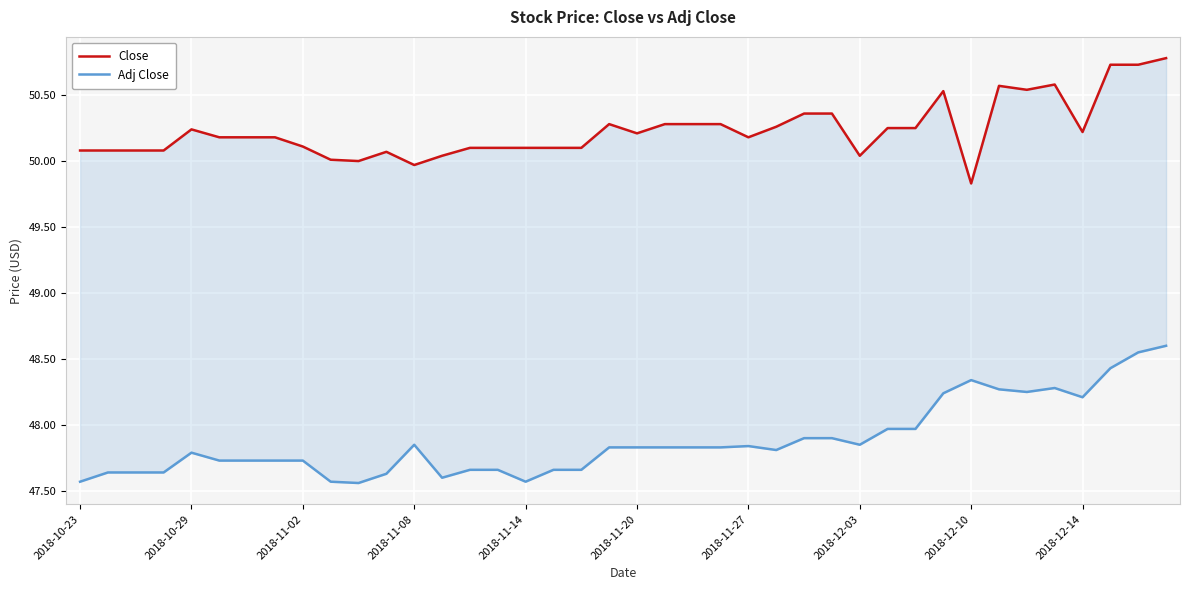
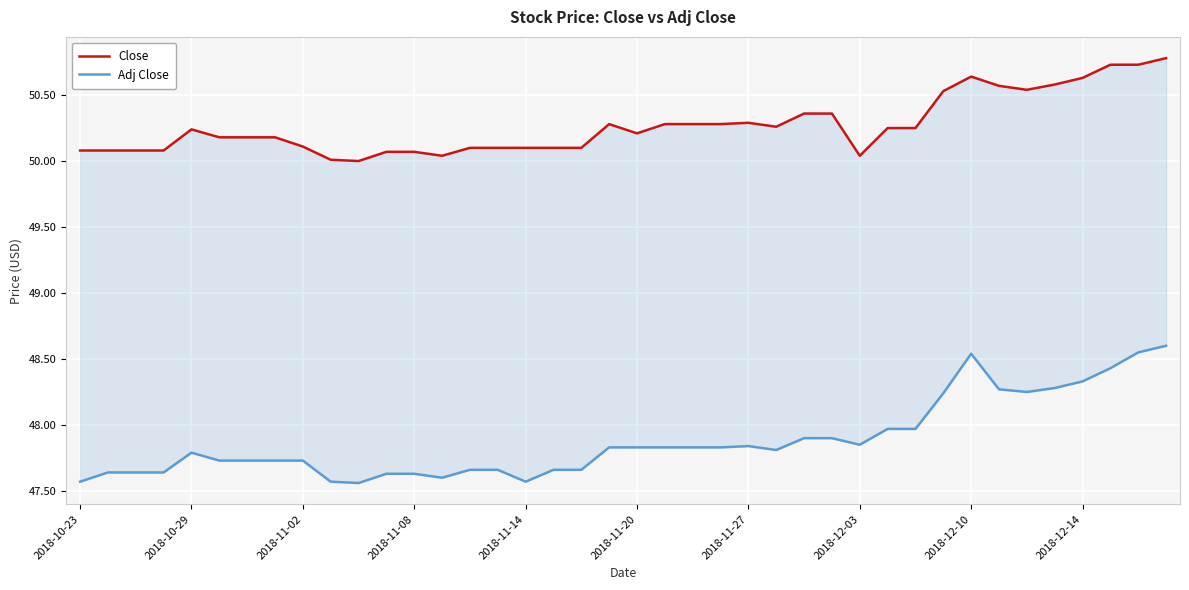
Close, 2018-11-08: 49.97 -> 50.07
Adj Close, 2018-11-08: 47.85 -> 47.63
Close, 2018-11-27: 50.18 -> 50.29
Close, 2018-12-10: 49.83 -> 50.64
Adj Close, 2018-12-10: 48.34 -> 48.54
Close, 2018-12-14: 50.22 -> 50.63
Adj Close, 2018-12-14: 48.21 -> 48.33
